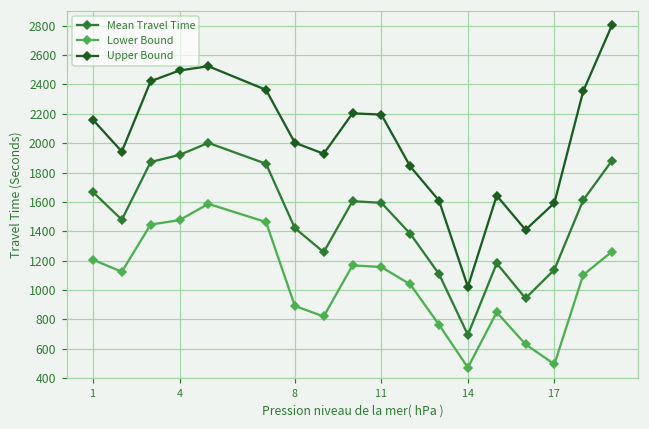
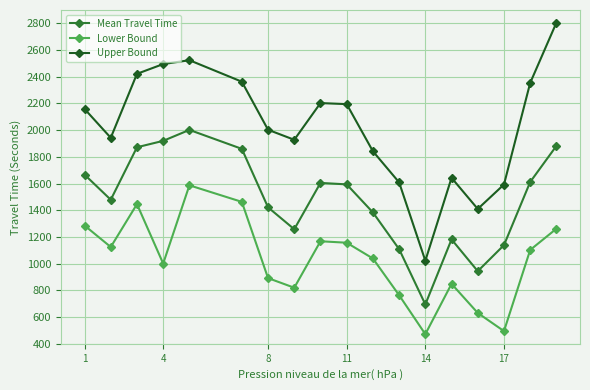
Lower Bound, 1: 1210 -> 1290
Lower Bound, 4: 1480 -> 1000
